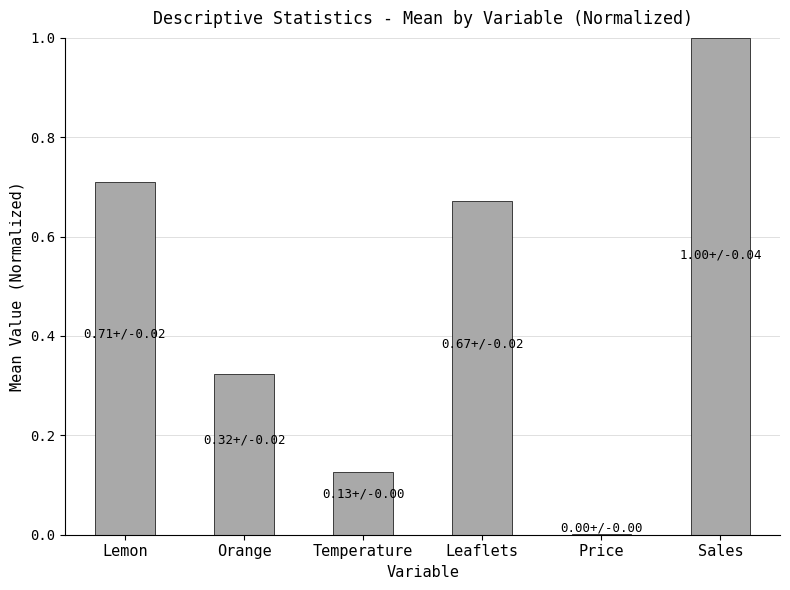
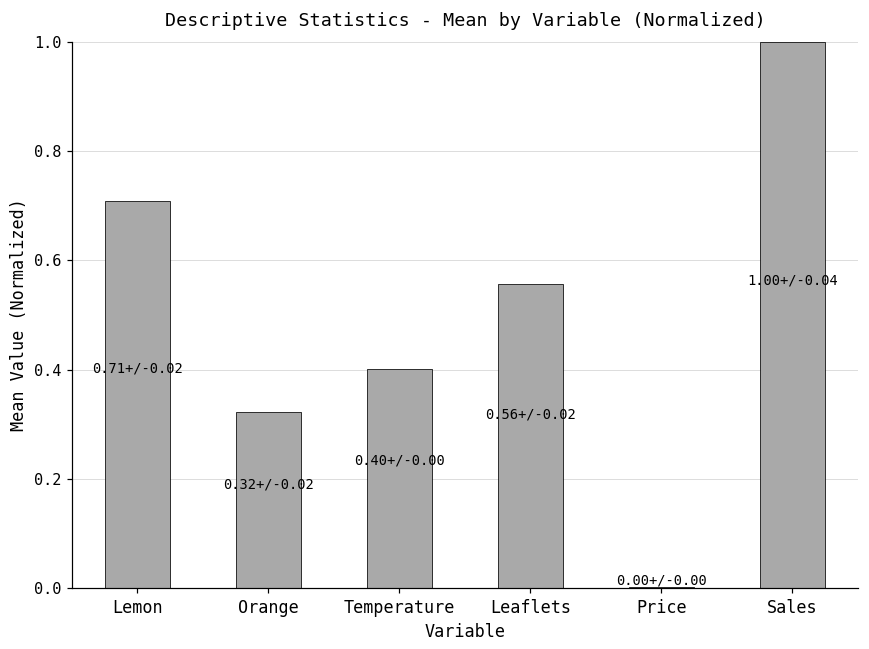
Temperature: 0.13+/ -> 0.40+/
Leaflets: 0.67+/ -> 0.56+/
